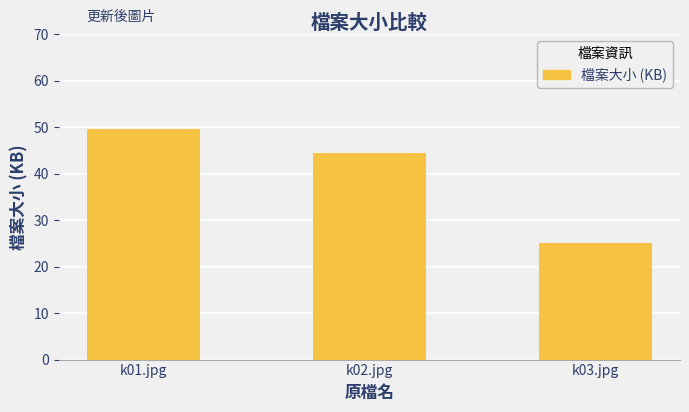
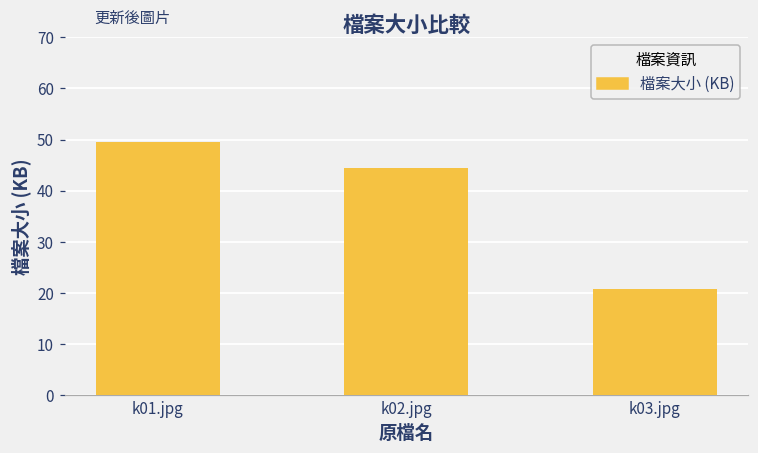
k03.jpg: 25 -> 21
